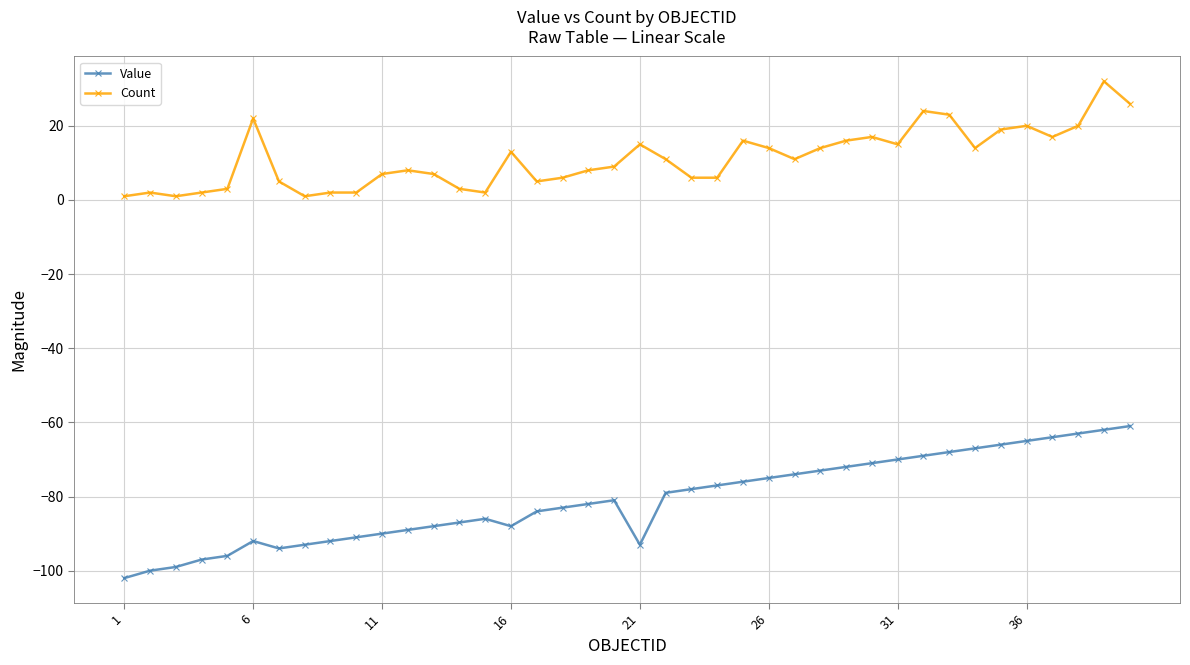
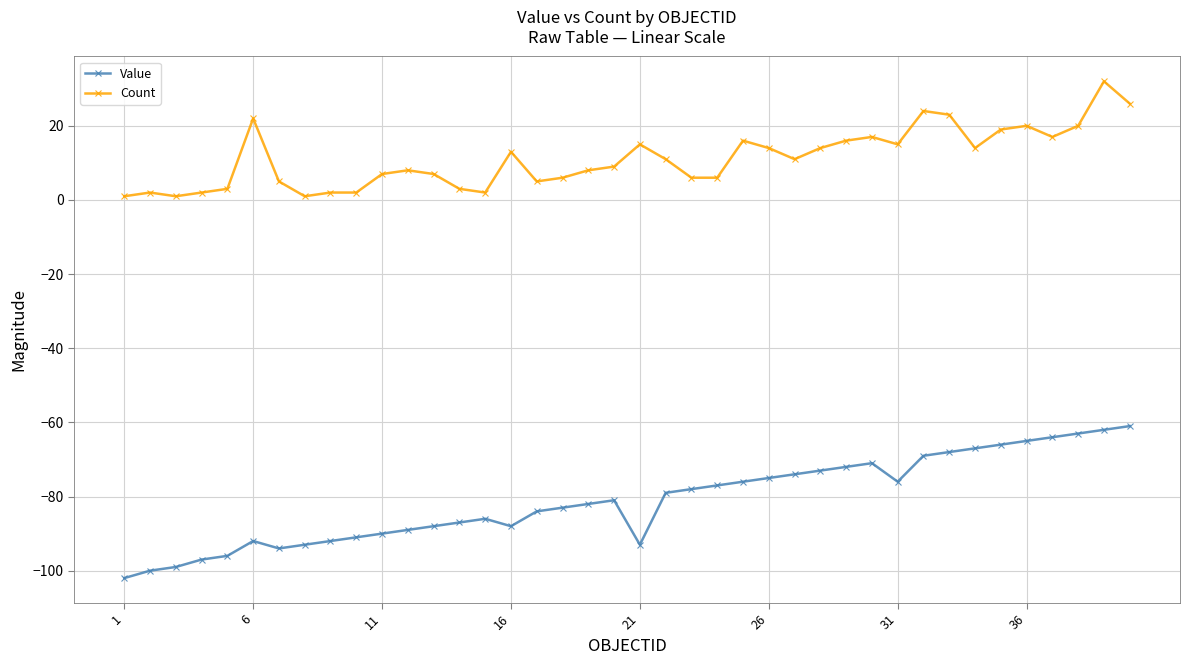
Value, 31: -70 -> -76
